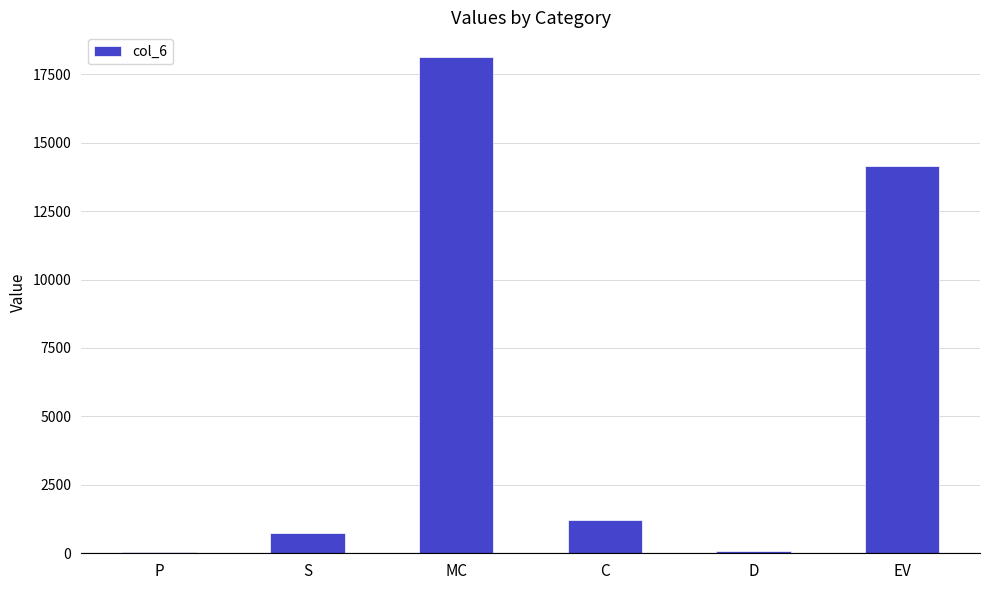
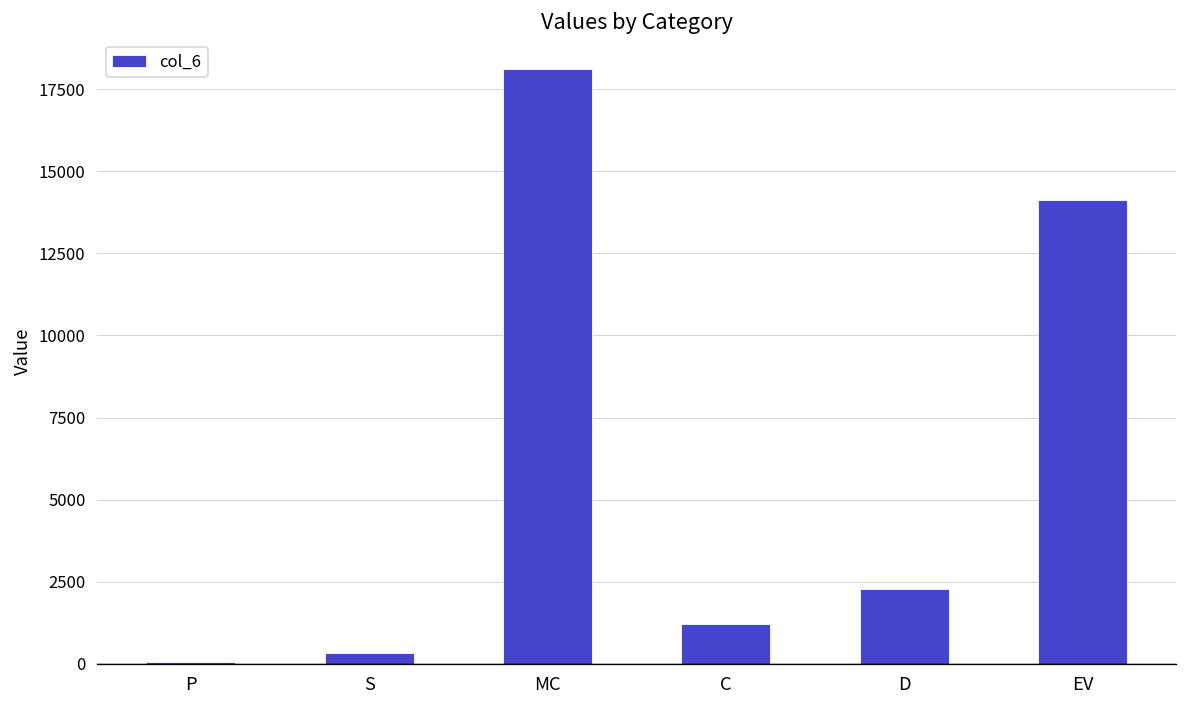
S: 700 -> 300
D: 100 -> 2300
